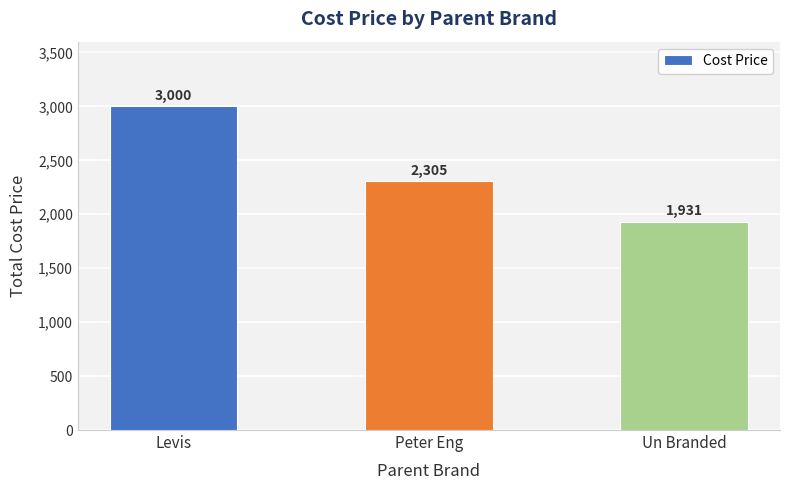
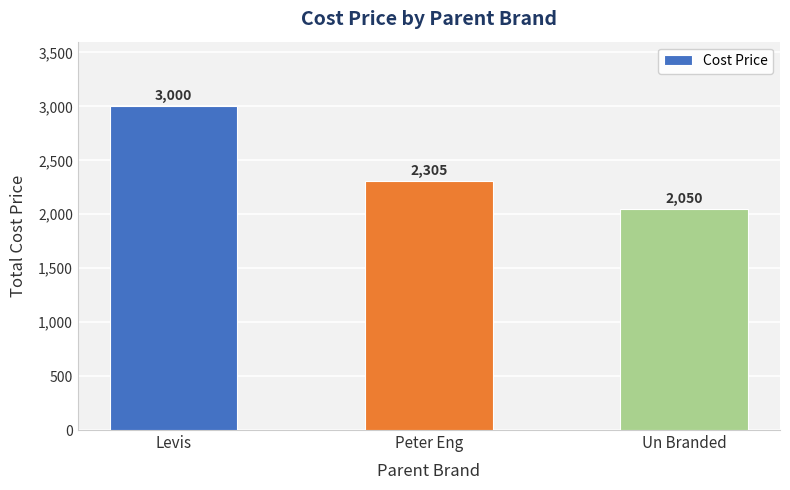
Un Branded: 1,931 -> 2,050
